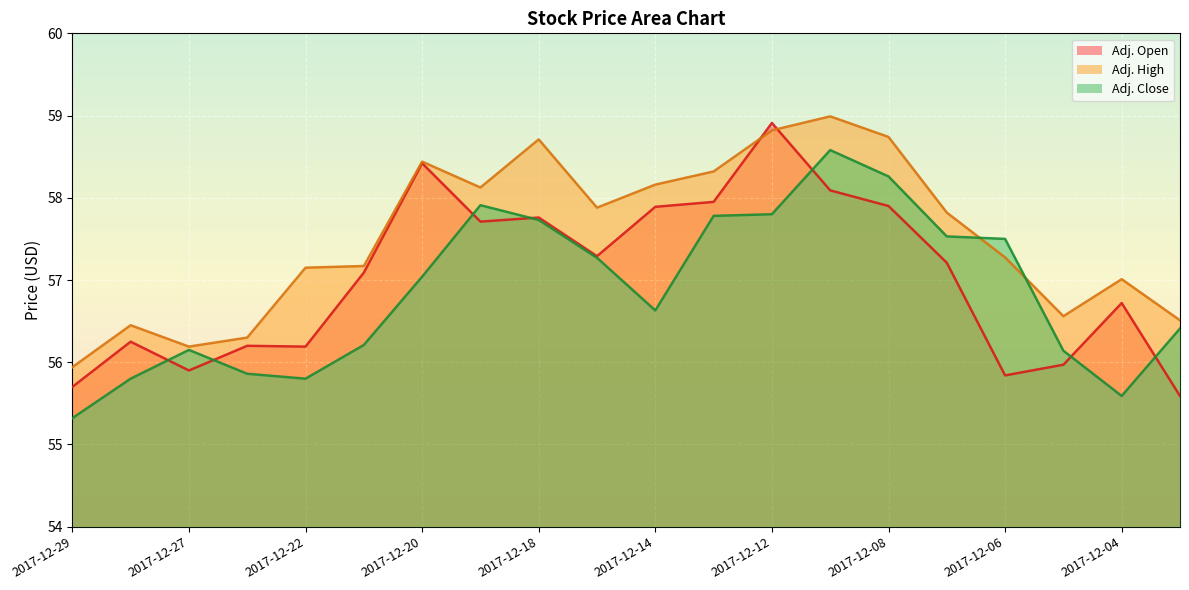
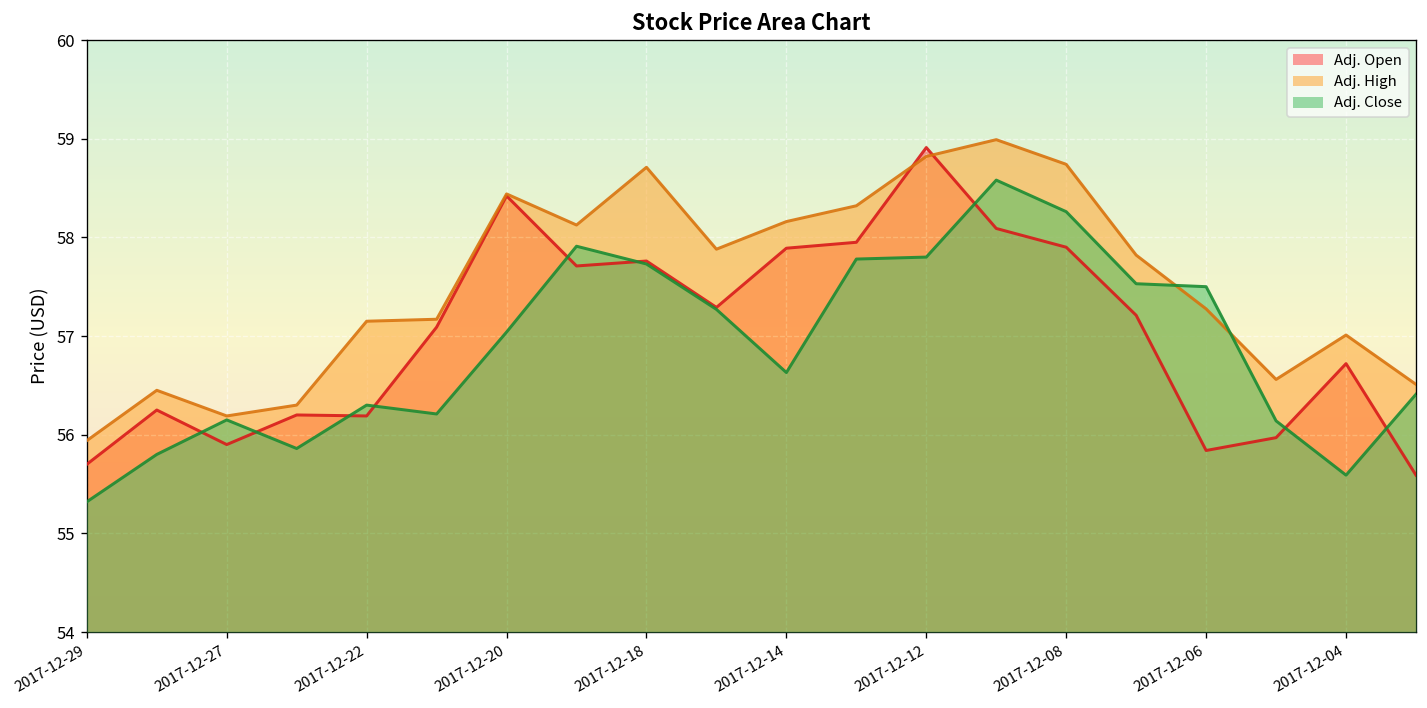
Adj. Close, 2017-12-22: 55.8 -> 56.3
